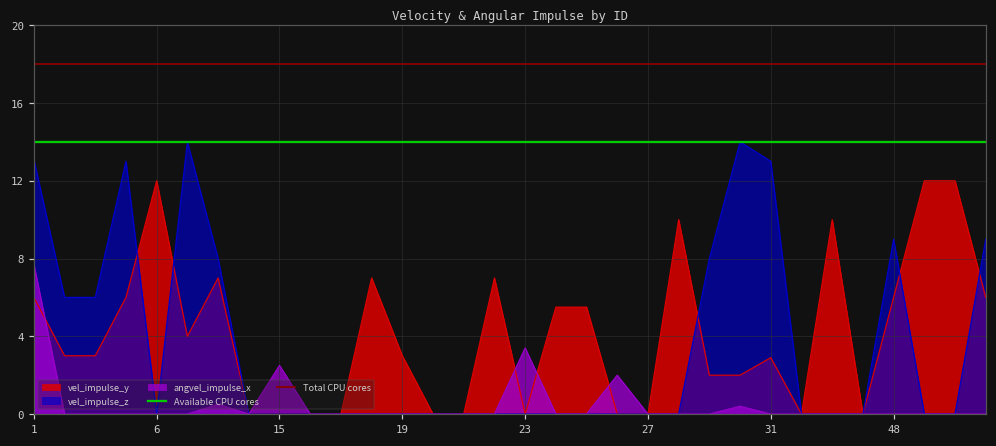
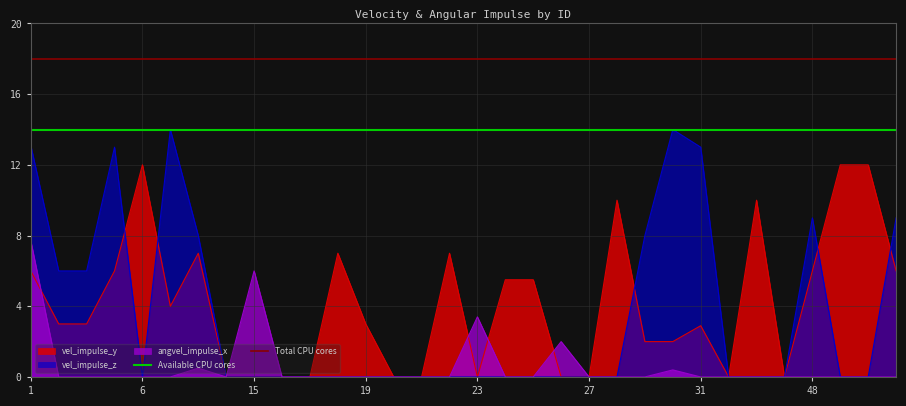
angvel_impulse_x, 15: 2.5 -> 6.0
